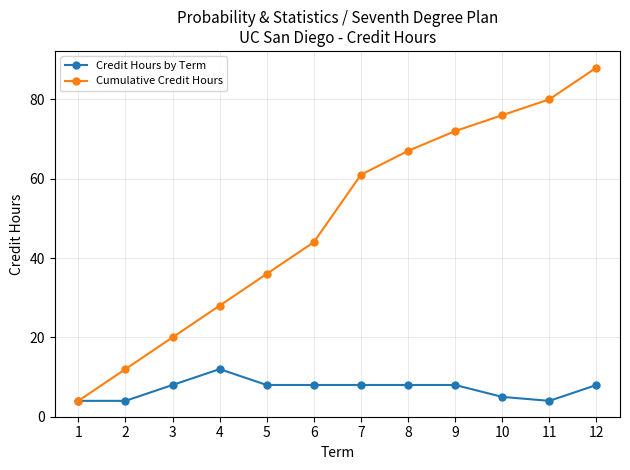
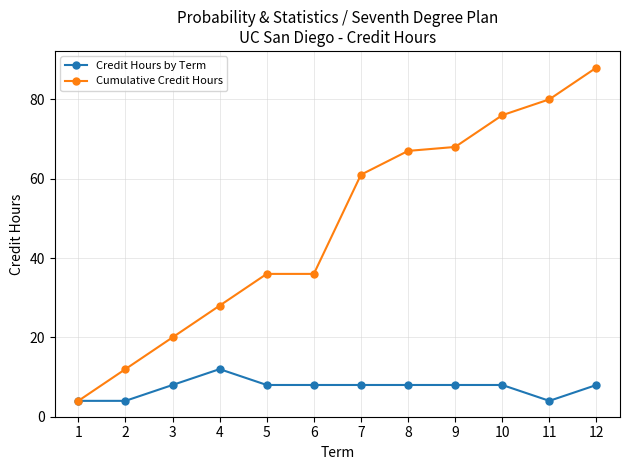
Cumulative Credit Hours, 6: 44 -> 36
Cumulative Credit Hours, 9: 72 -> 68
Credit Hours by Term, 10: 5 -> 8
